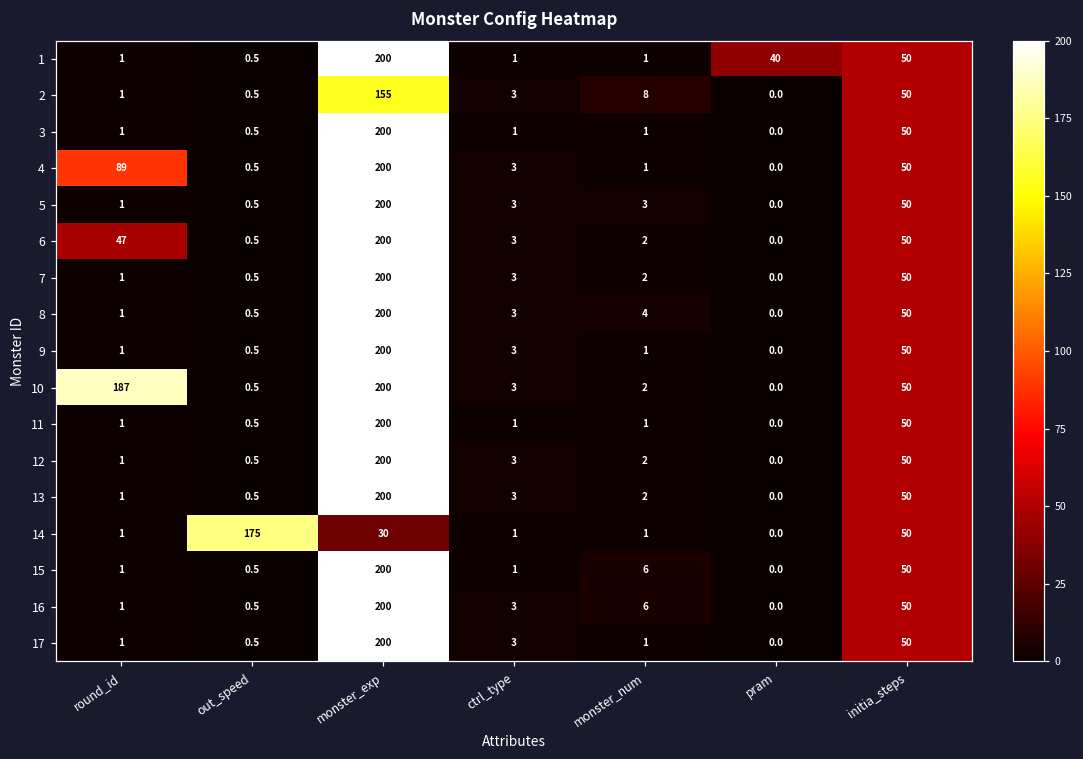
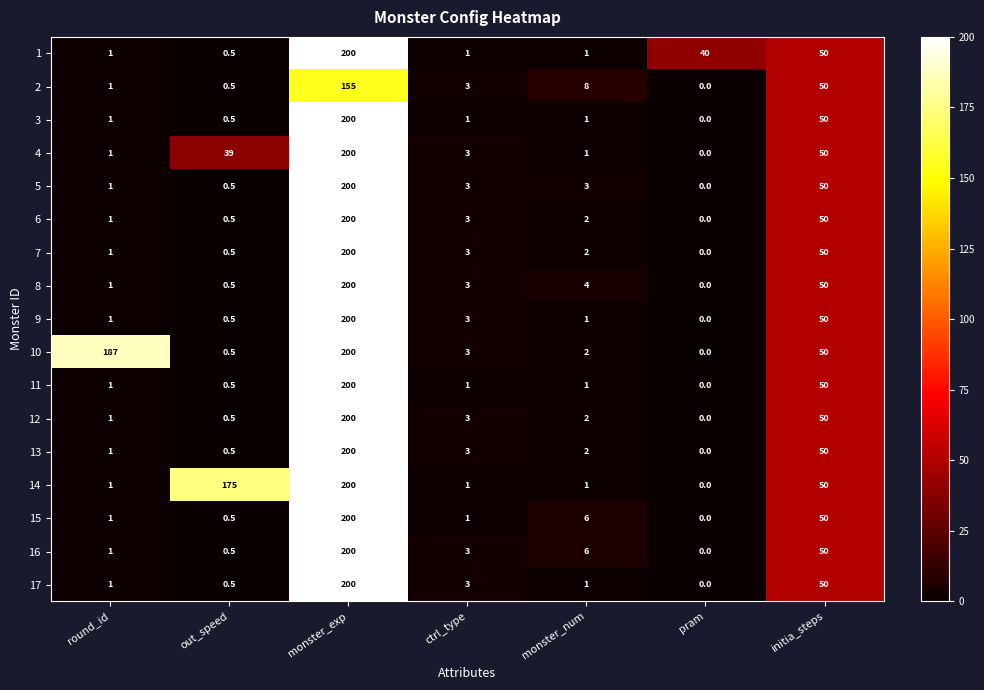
4, round_id: 89 -> 1
4, out_speed: 0.5 -> 39
6, round_id: 47 -> 1
14, monster_exp: 30 -> 200
